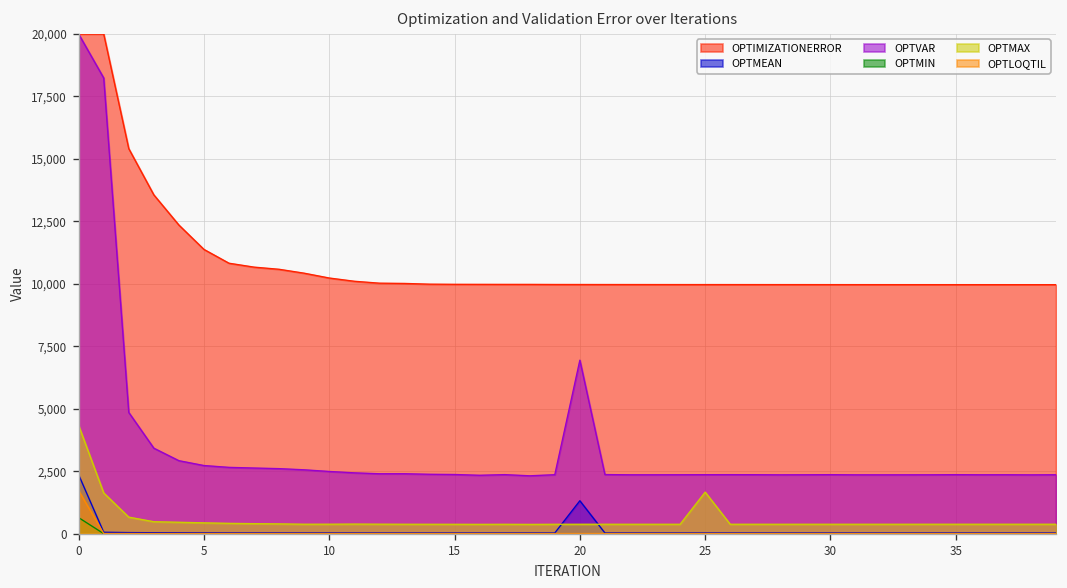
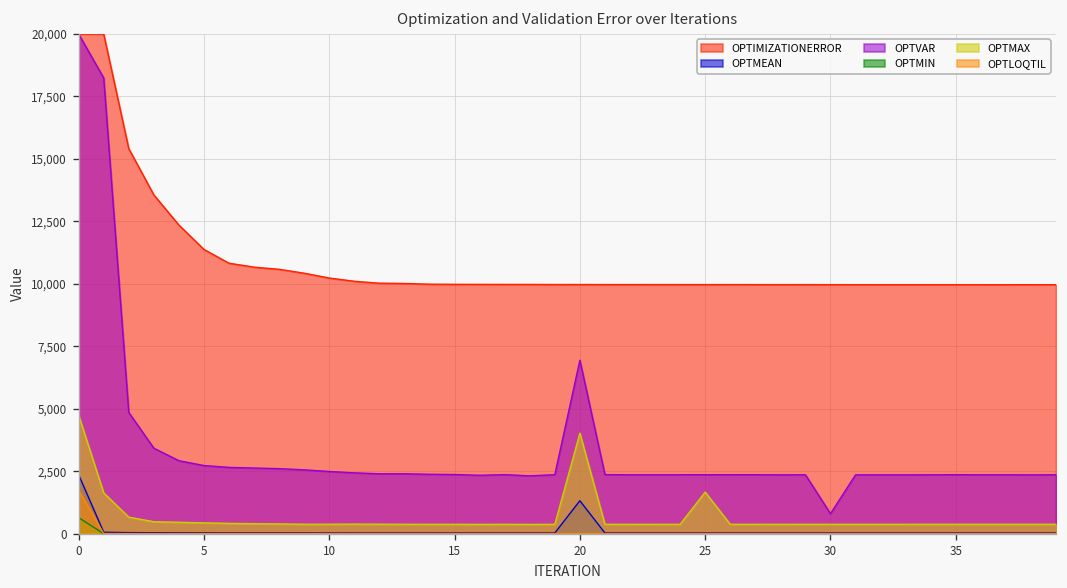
OPTMAX, 0: 4,300 -> 4,700
OPTMAX, 20: 400 -> 4,000
OPTVAR, 30: 2,400 -> 800
